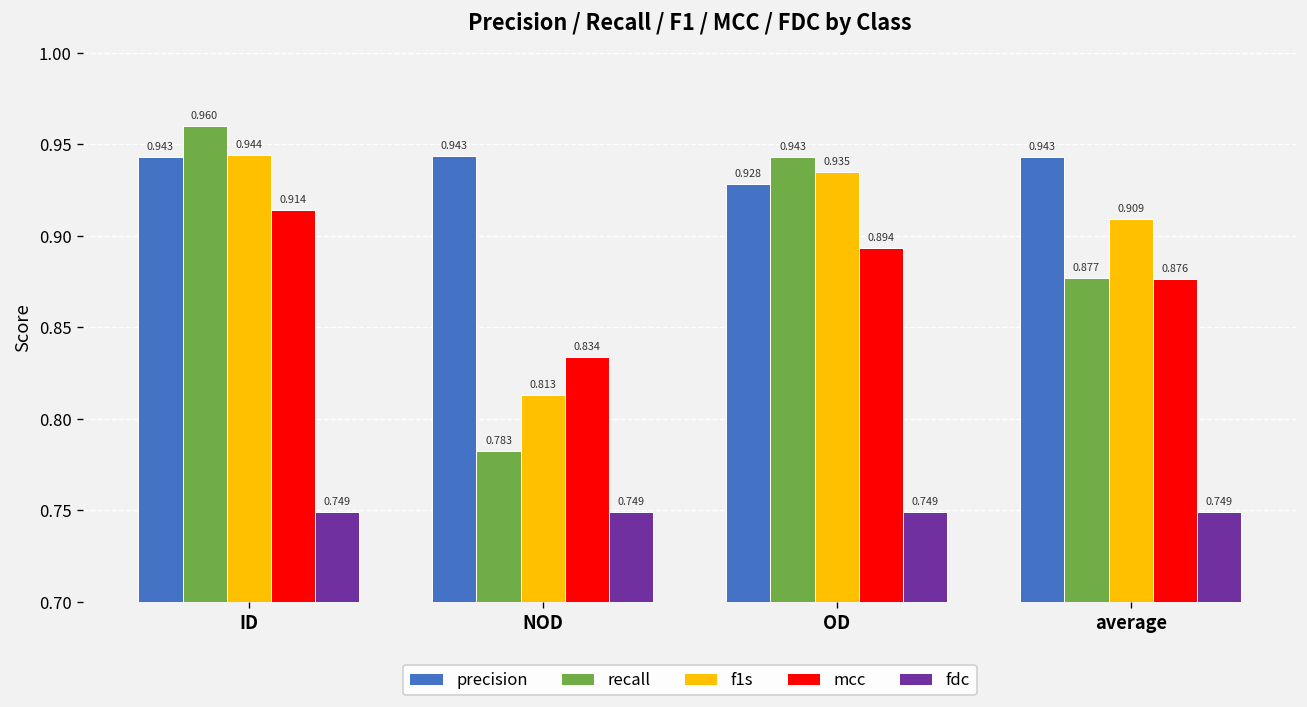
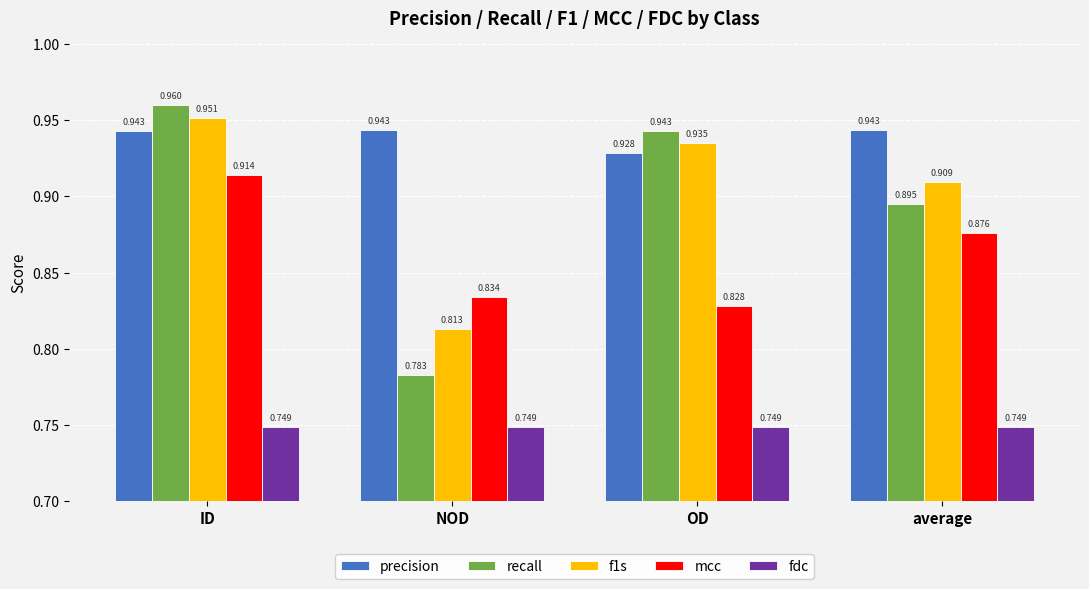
f1s, ID: 0.944 -> 0.951
mcc, OD: 0.894 -> 0.828
recall, average: 0.877 -> 0.895
